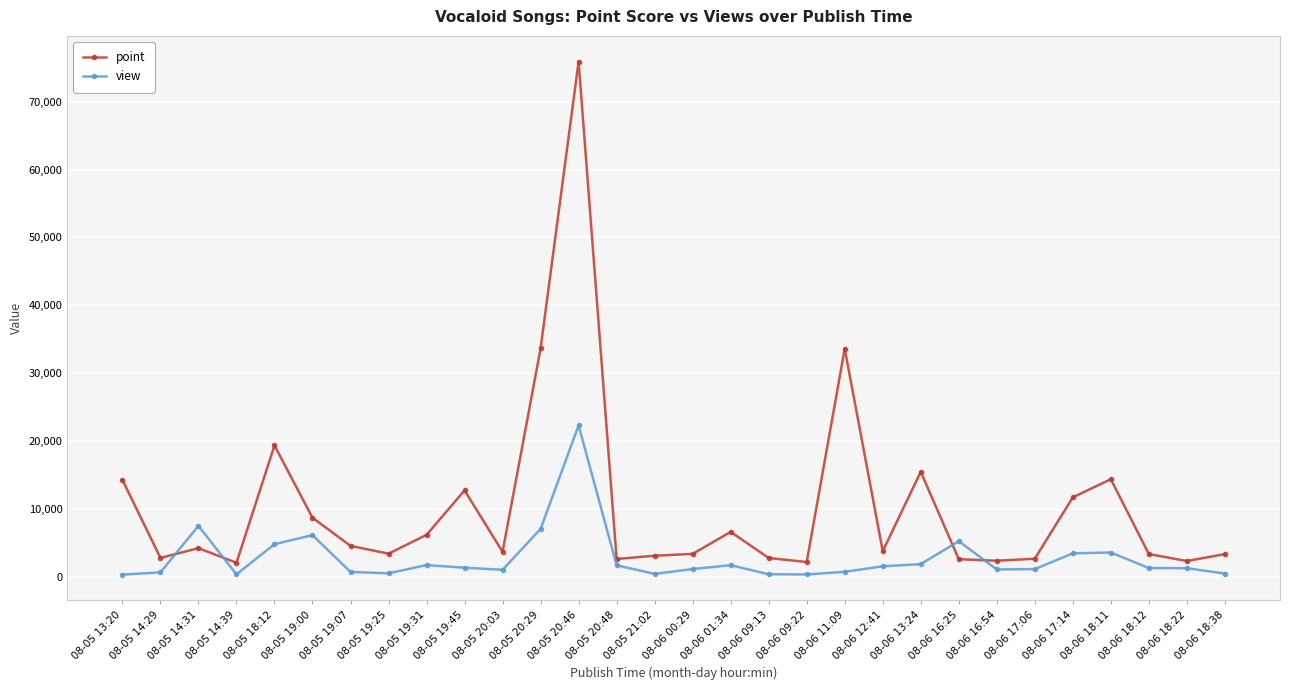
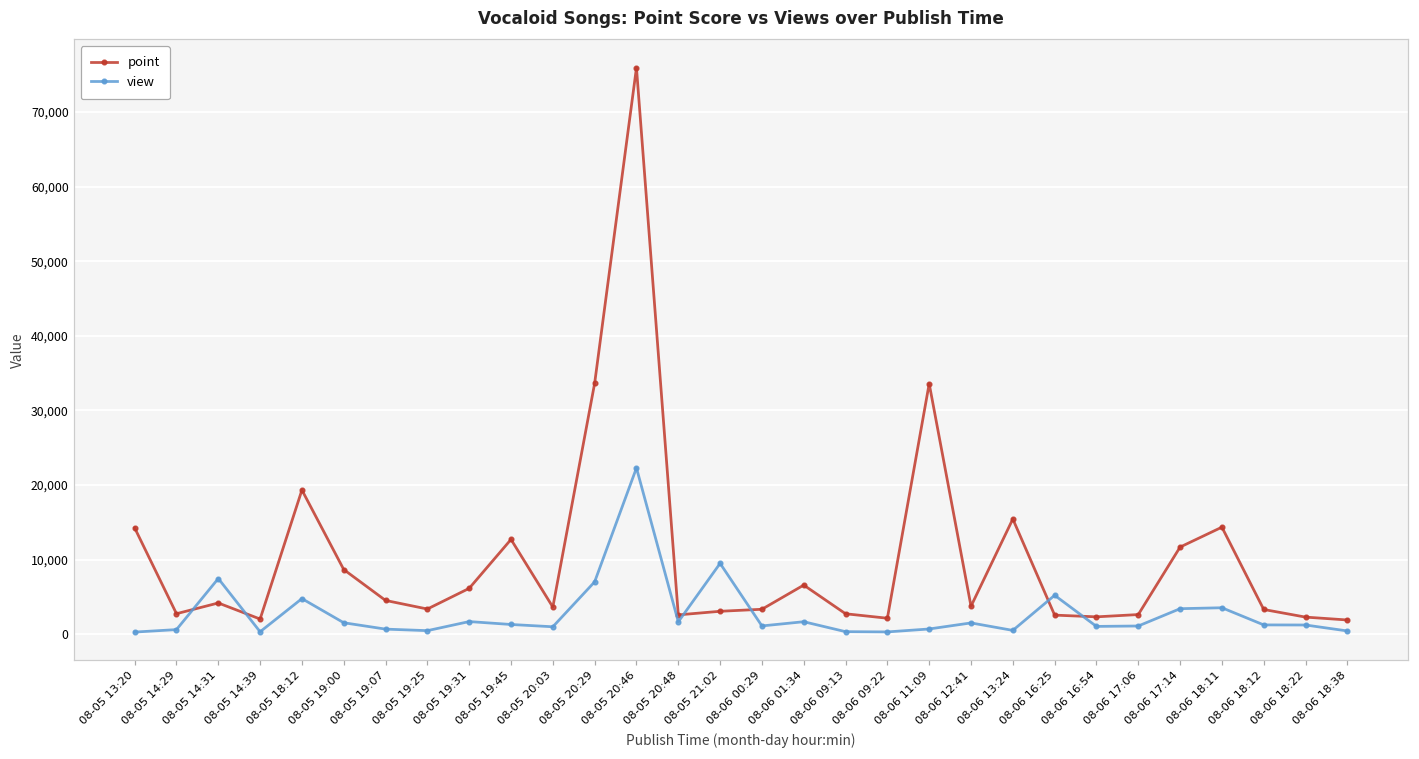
view, 08-05 19:00: 6,000 -> 2,000
view, 08-05 21:02: 0 -> 9,000
view, 08-06 13:24: 2,000 -> 1,000
point, 08-06 18:38: 3,000 -> 2,000
